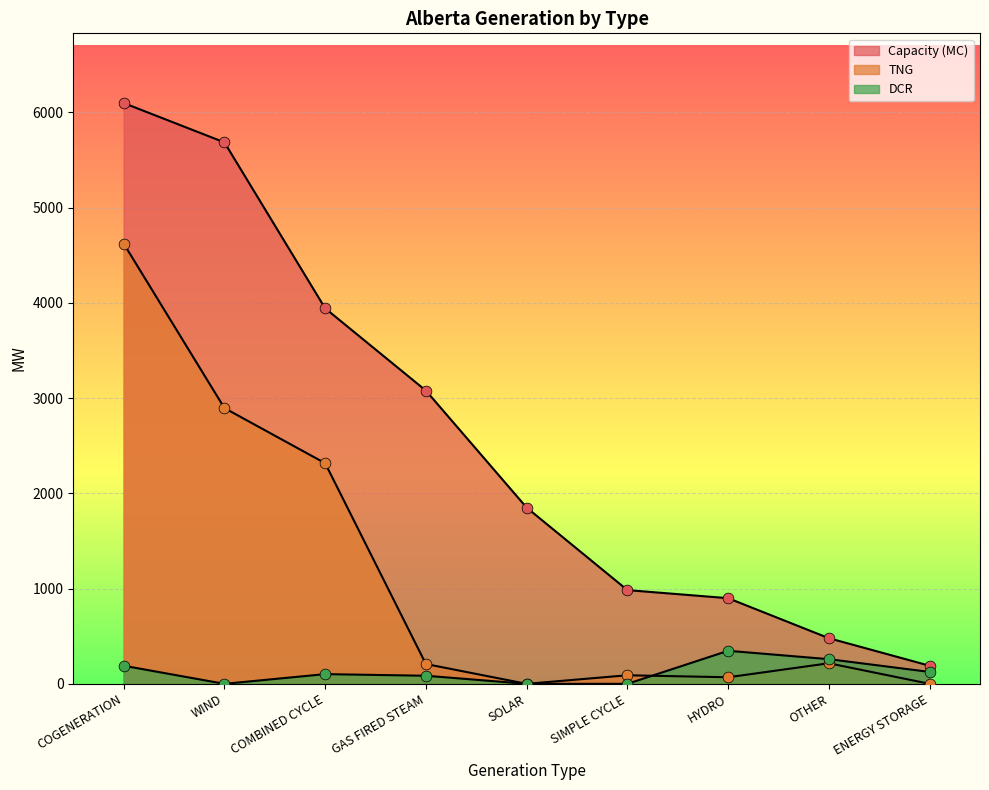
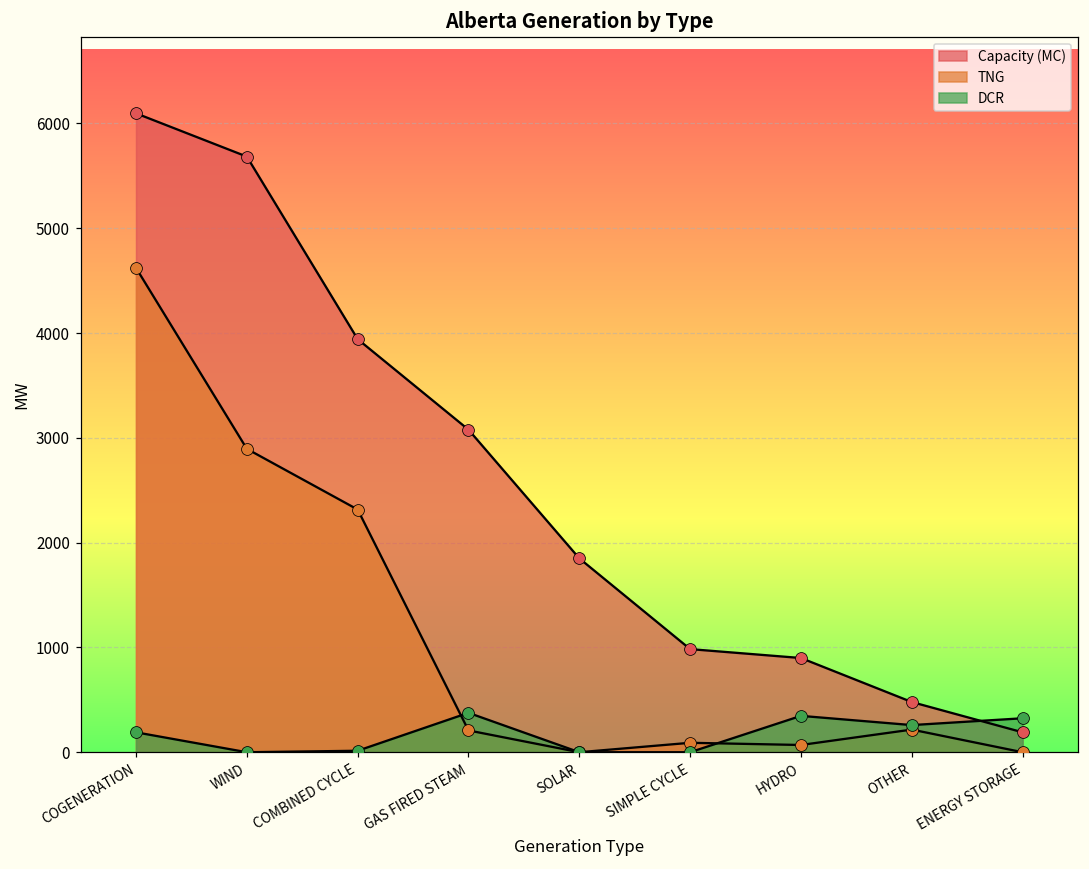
DCR, COMBINED CYCLE: 100 -> 0
DCR, GAS FIRED STEAM: 100 -> 400
DCR, ENERGY STORAGE: 100 -> 300
